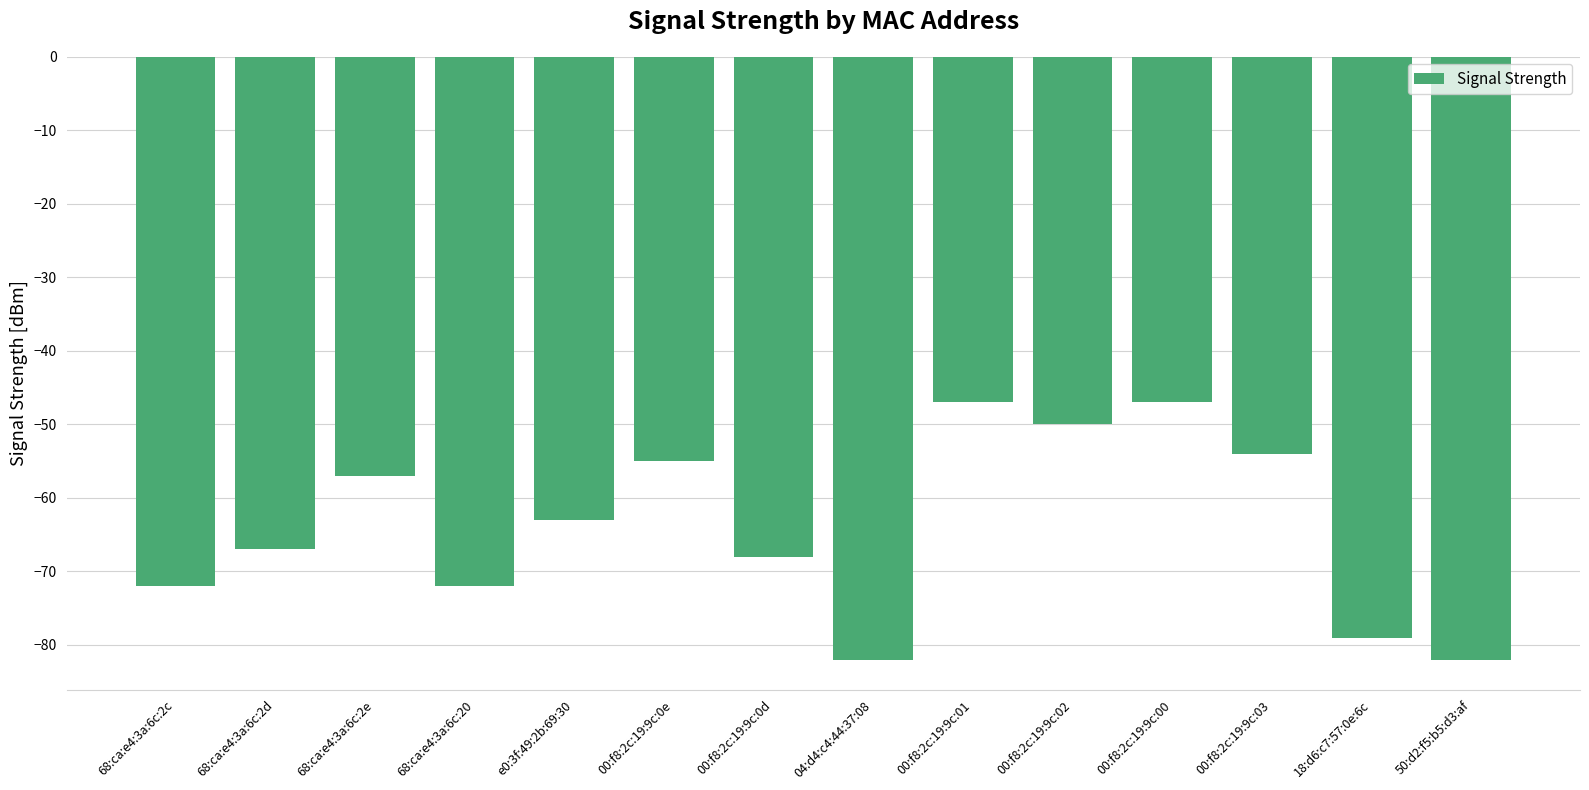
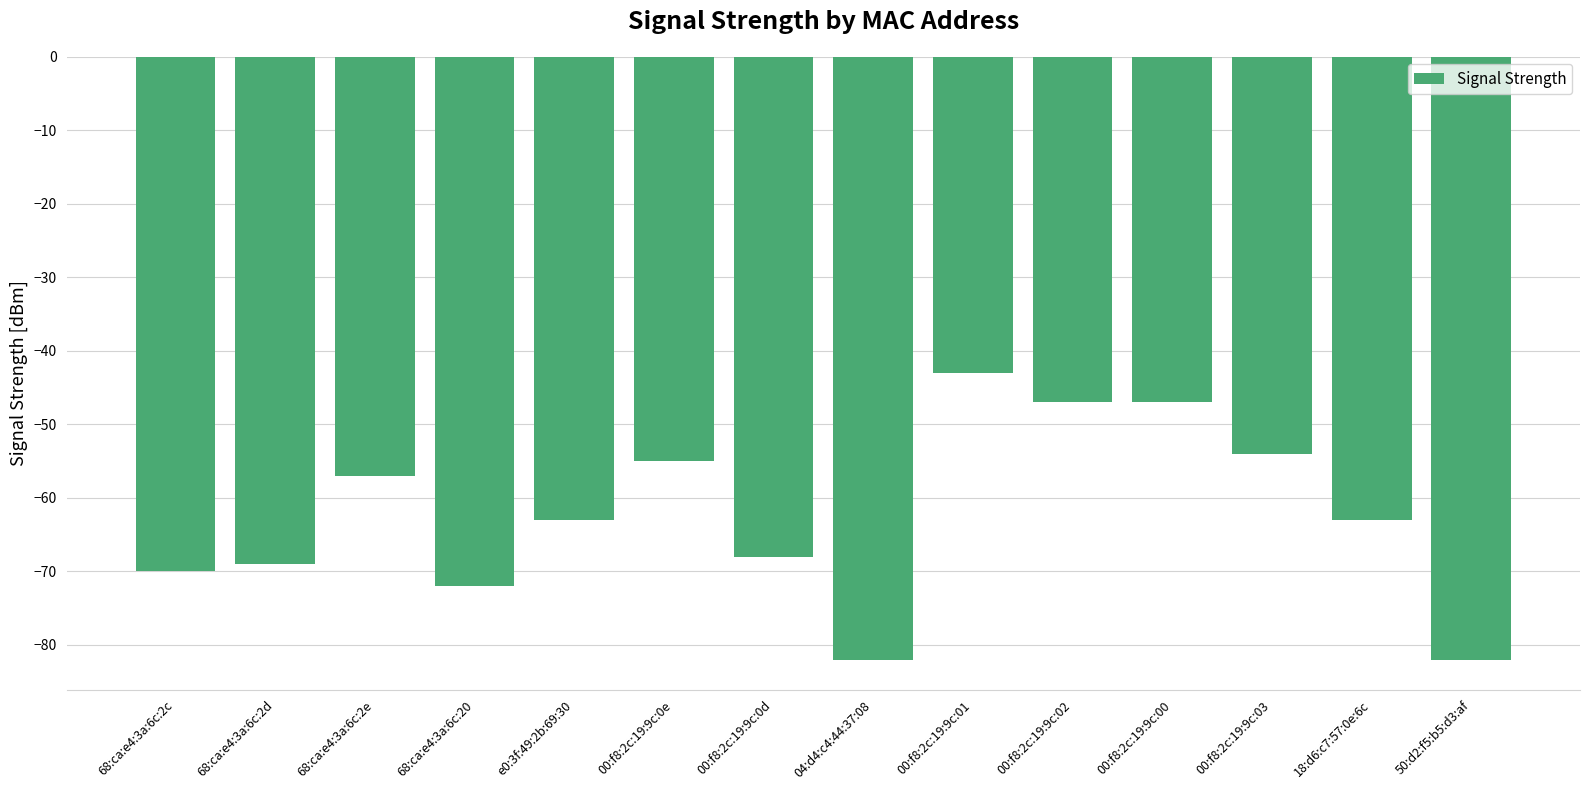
68:ca:e4:3a:6c:2c: -72 -> -70
68:ca:e4:3a:6c:2d: -67 -> -69
00:f8:2c:19:9c:01: -47 -> -43
00:f8:2c:19:9c:02: -50 -> -47
18:d6:c7:57:0e:6c: -79 -> -63
